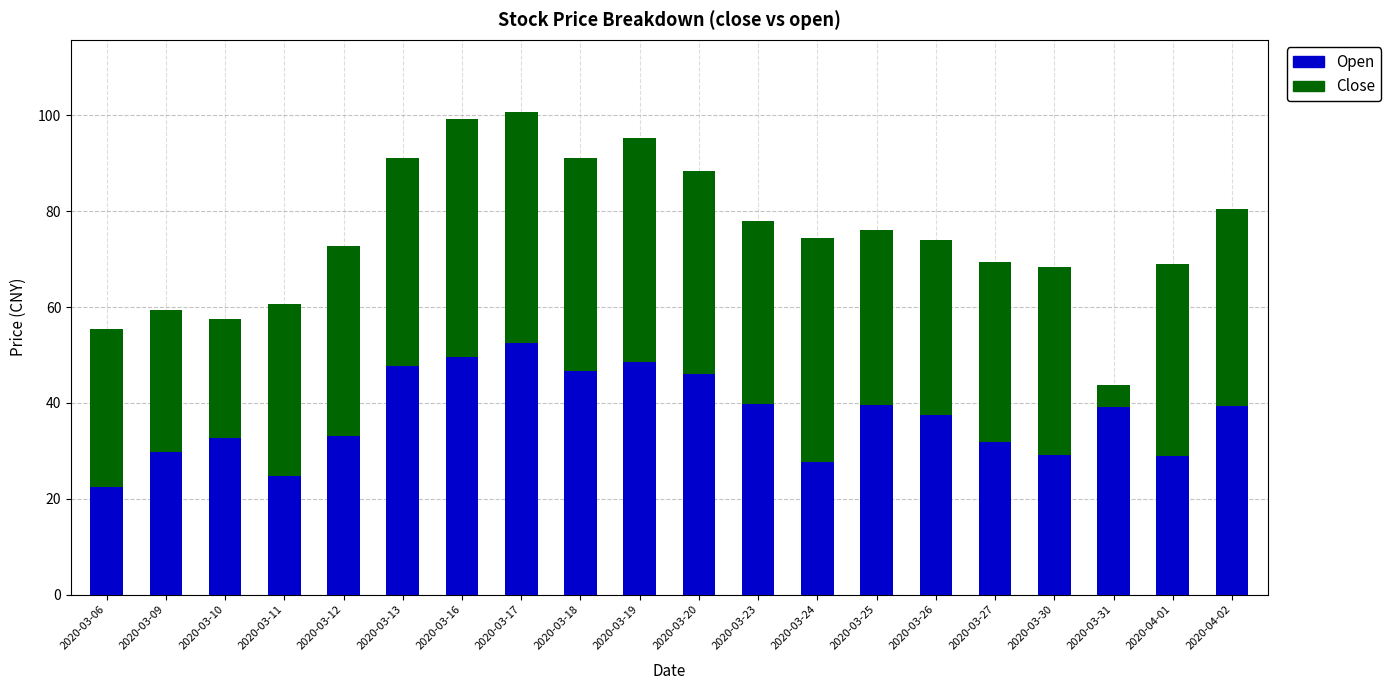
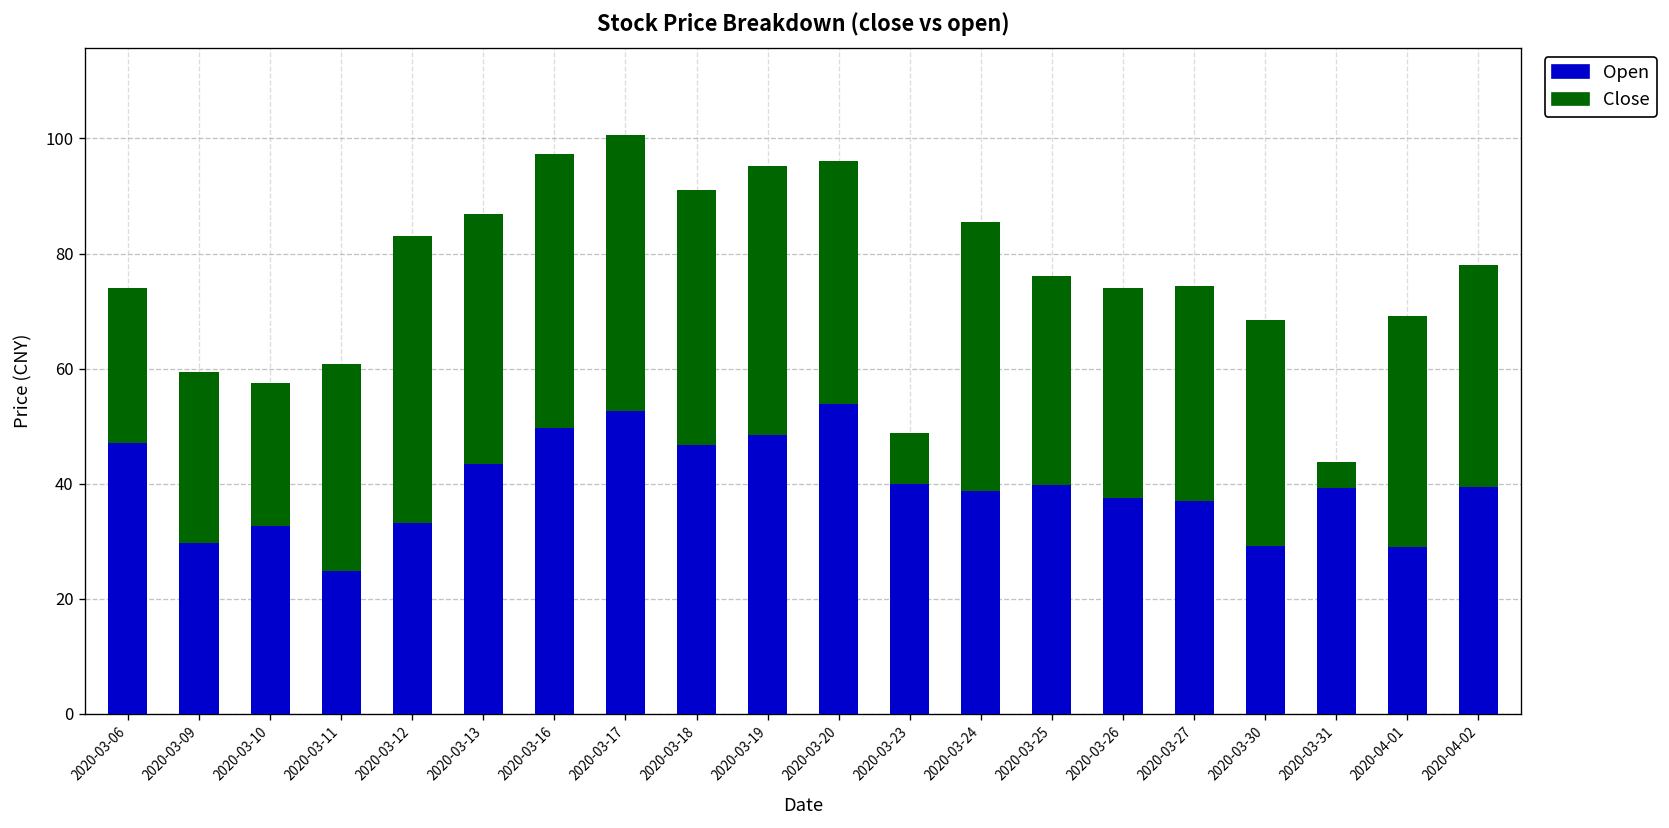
Open, 2020-03-06: 22 -> 47
Close, 2020-03-06: 33 -> 27
Close, 2020-03-12: 40 -> 50
Open, 2020-03-13: 48 -> 43
Close, 2020-03-16: 50 -> 48
Open, 2020-03-20: 46 -> 54
Close, 2020-03-23: 38 -> 9
Open, 2020-03-24: 28 -> 39
Open, 2020-03-27: 32 -> 37
Close, 2020-04-02: 41 -> 39
